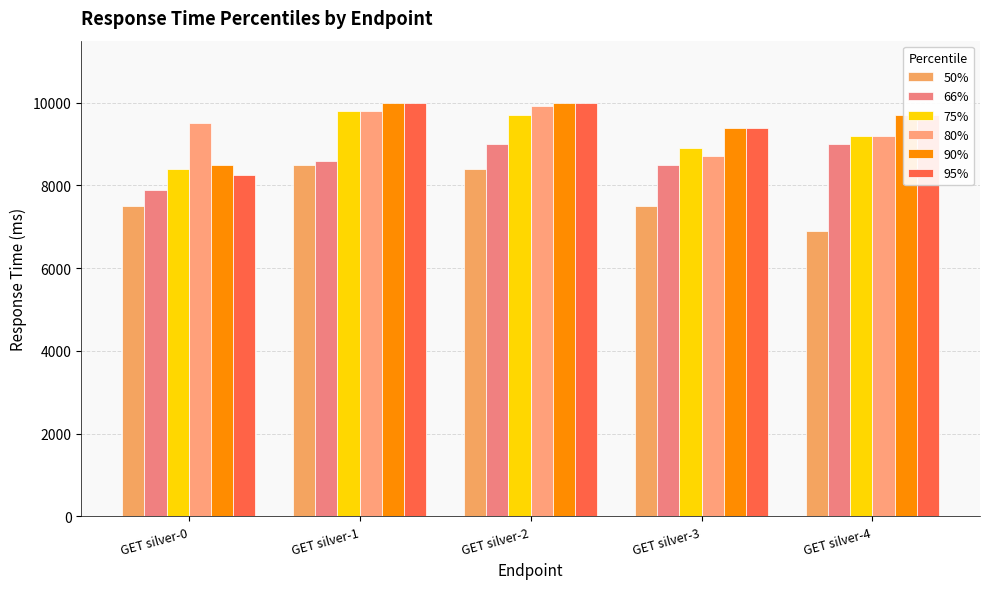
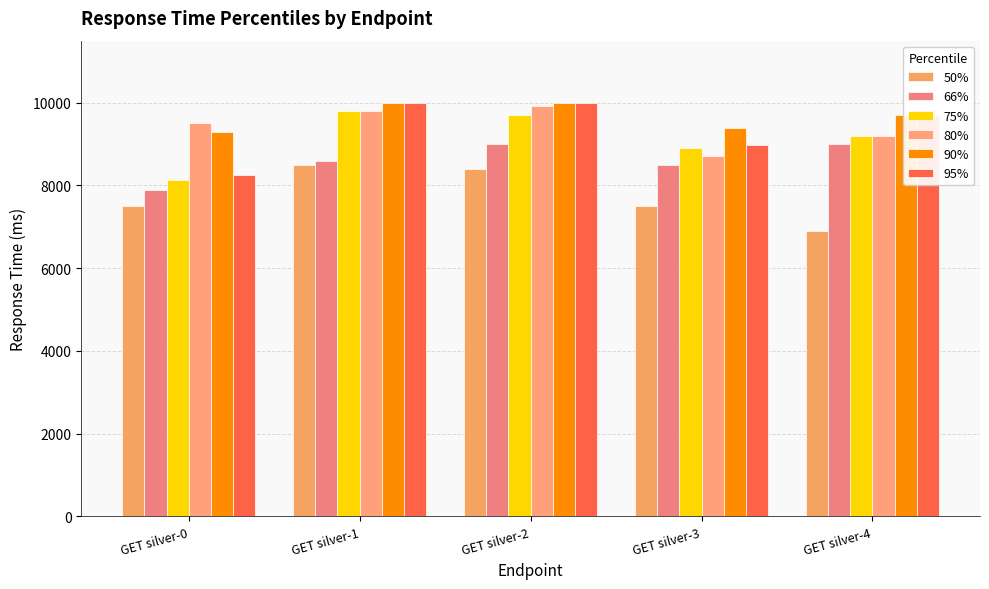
75%, GET silver-0: 8400 -> 8100
90%, GET silver-0: 8500 -> 9300
95%, GET silver-3: 9400 -> 9000
